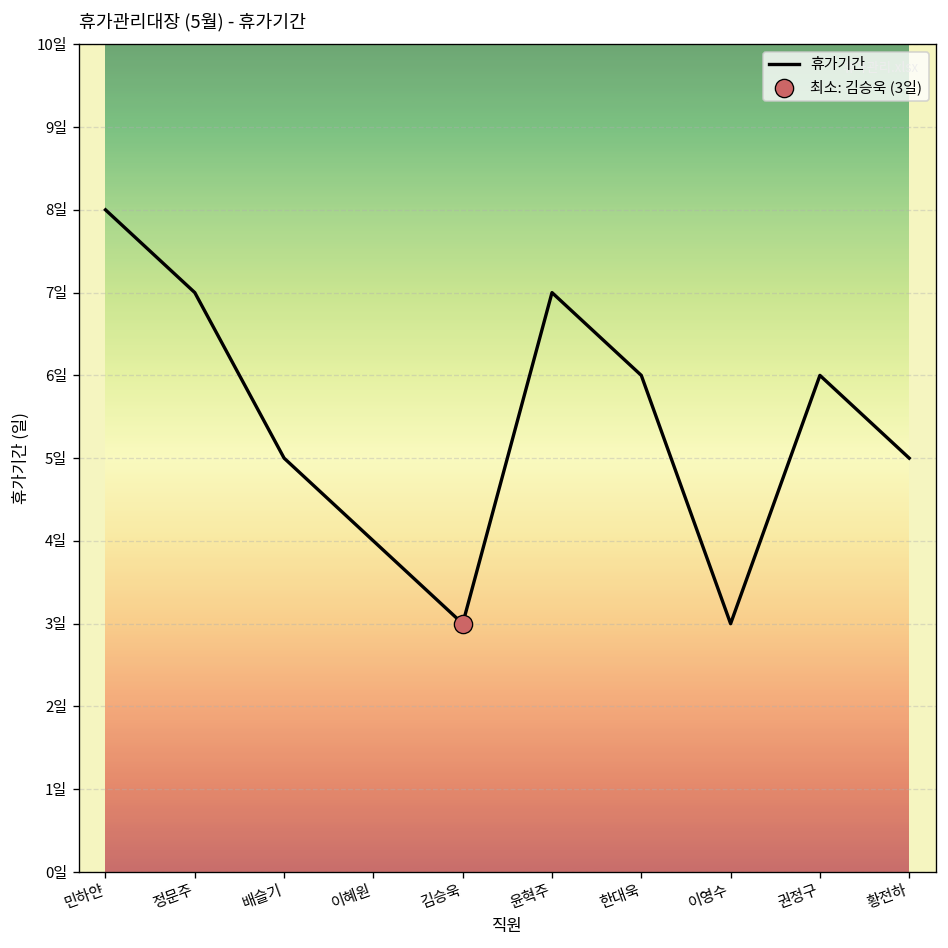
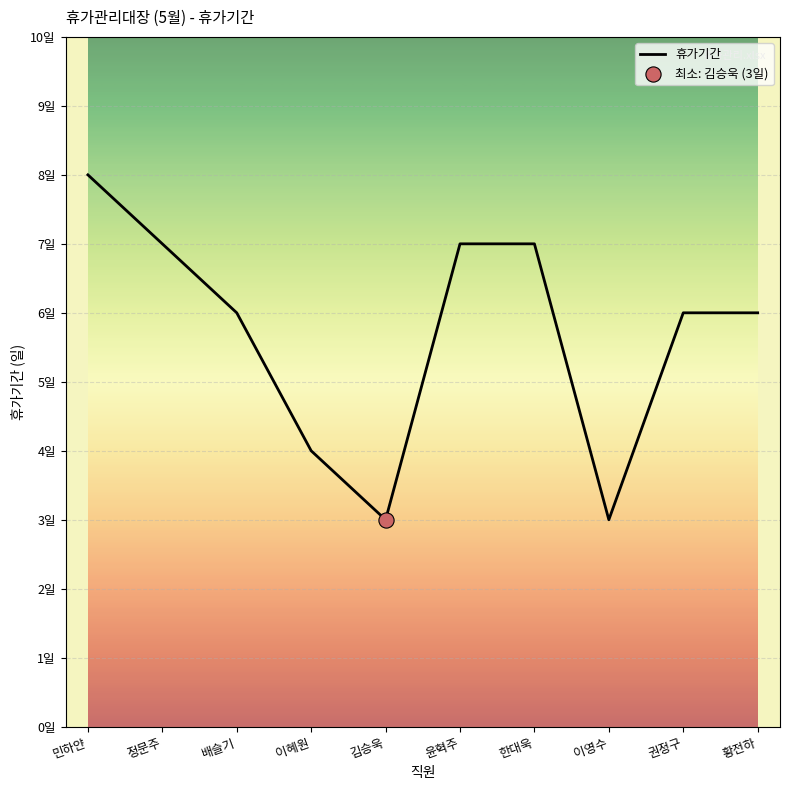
휴가기간, 배슬기: 5일 -> 6일
휴가기간, 한대욱: 6일 -> 7일
휴가기간, 황전하: 5일 -> 6일
